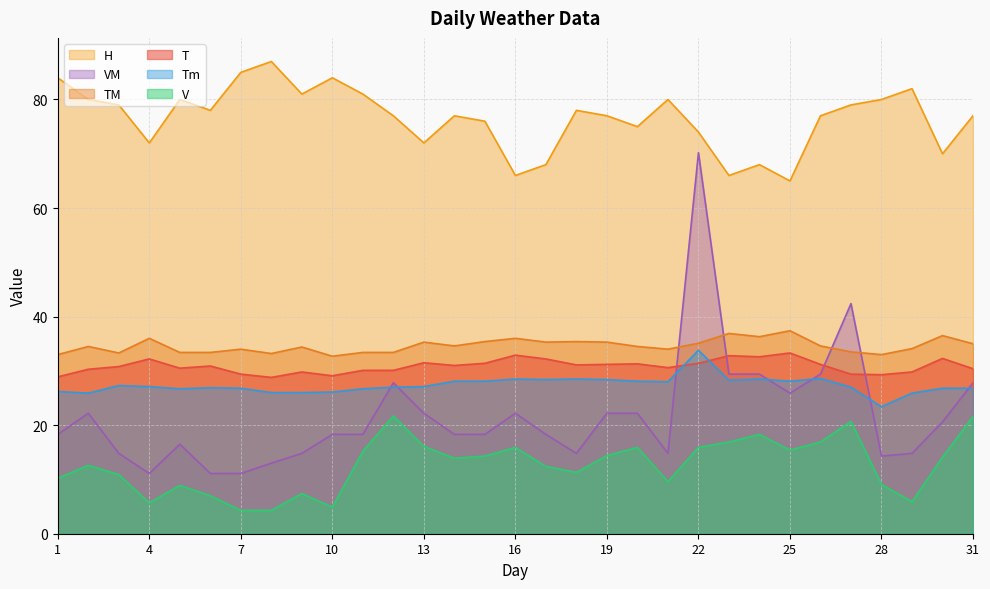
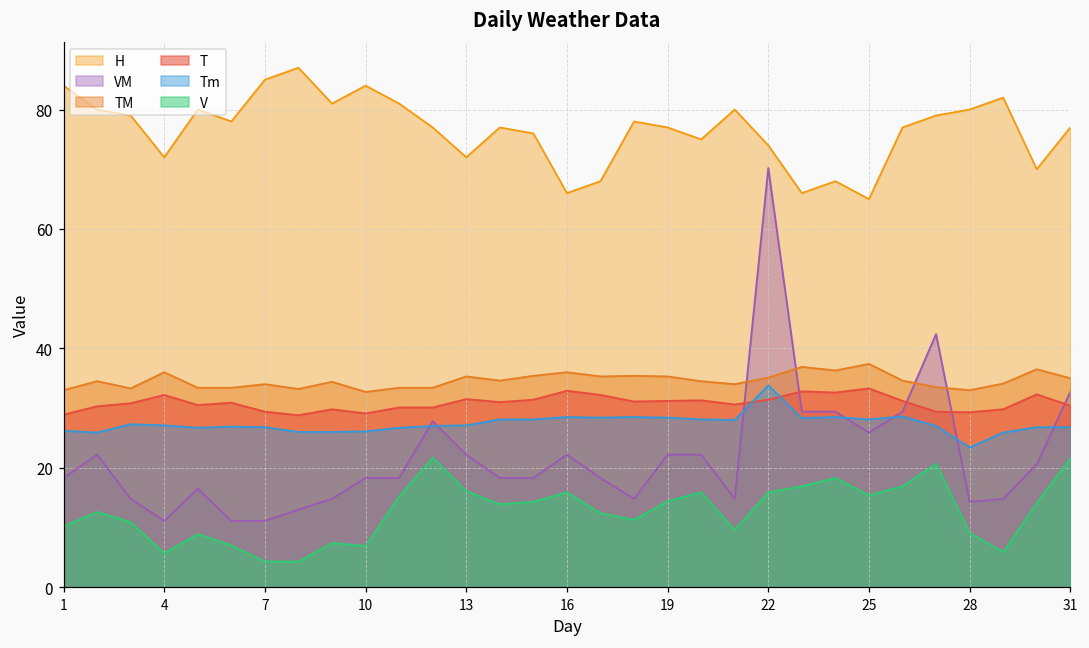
V, 10: 5 -> 7
VM, 31: 28 -> 33
